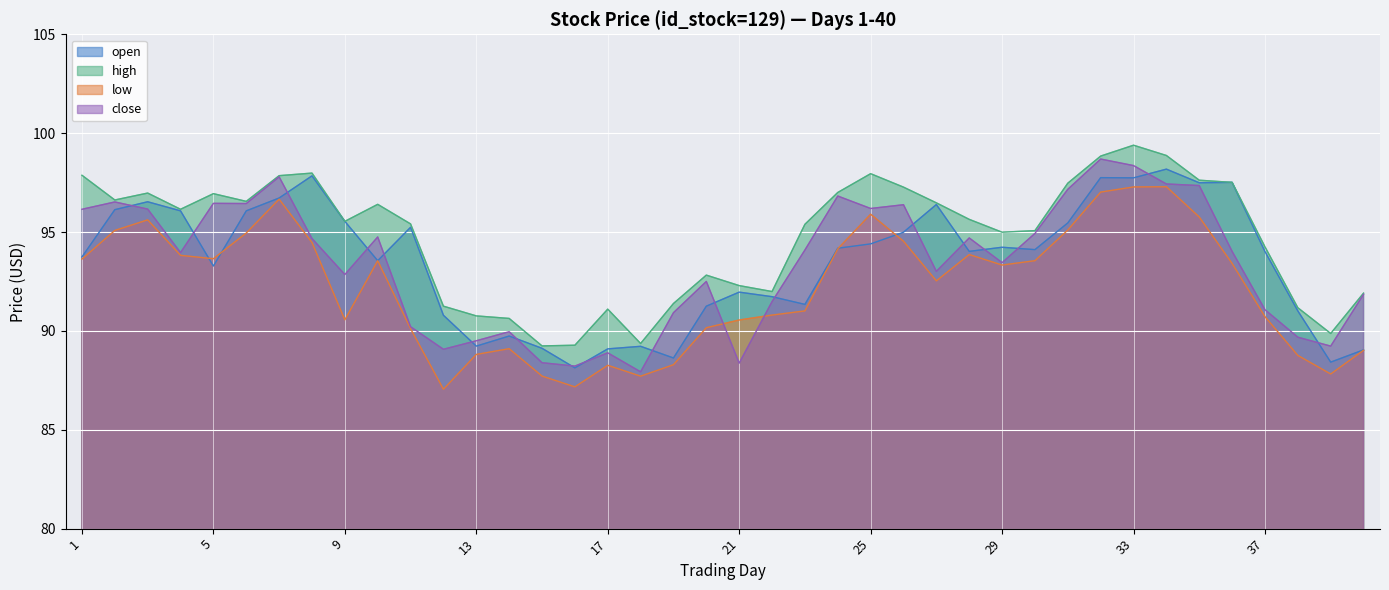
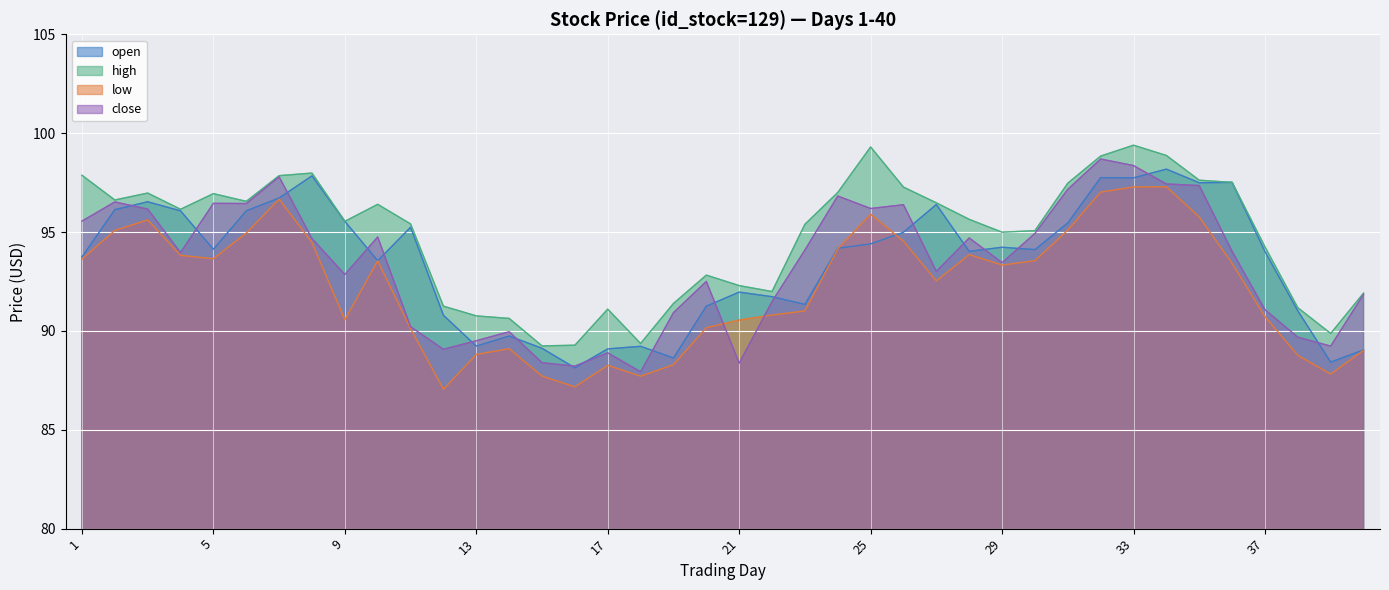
close, 1: 96.2 -> 95.6
open, 5: 93.3 -> 94.1
high, 25: 98.0 -> 99.3
